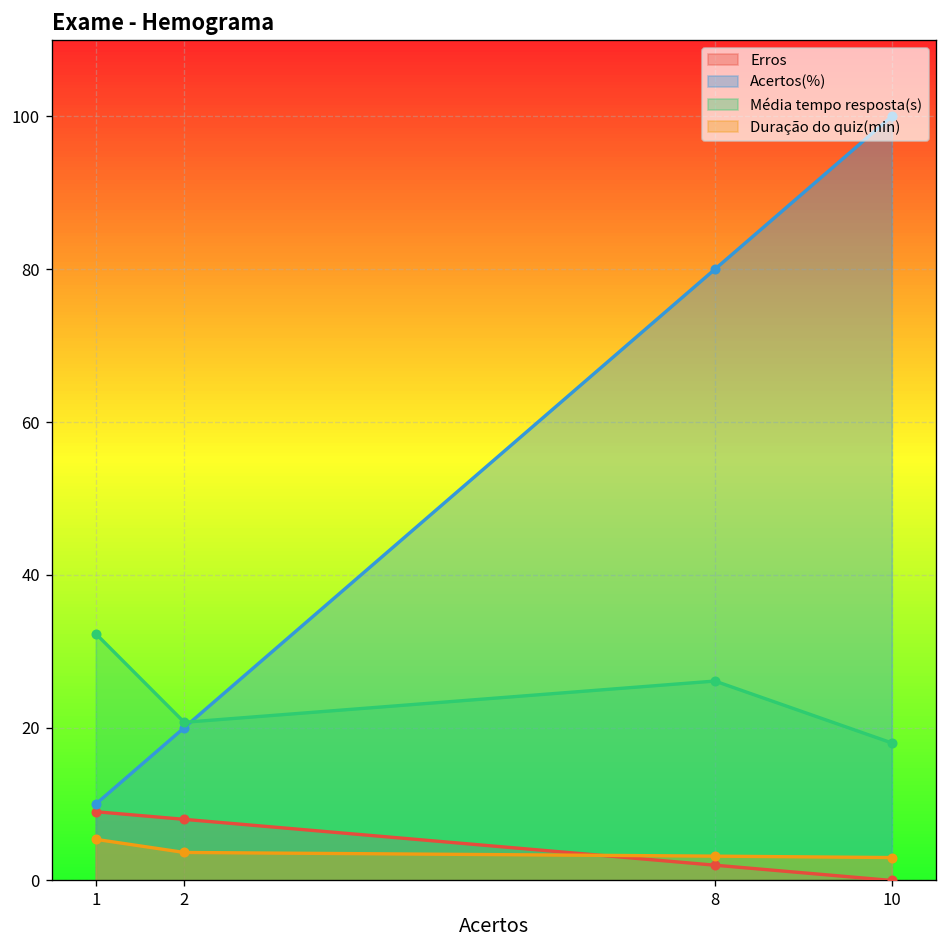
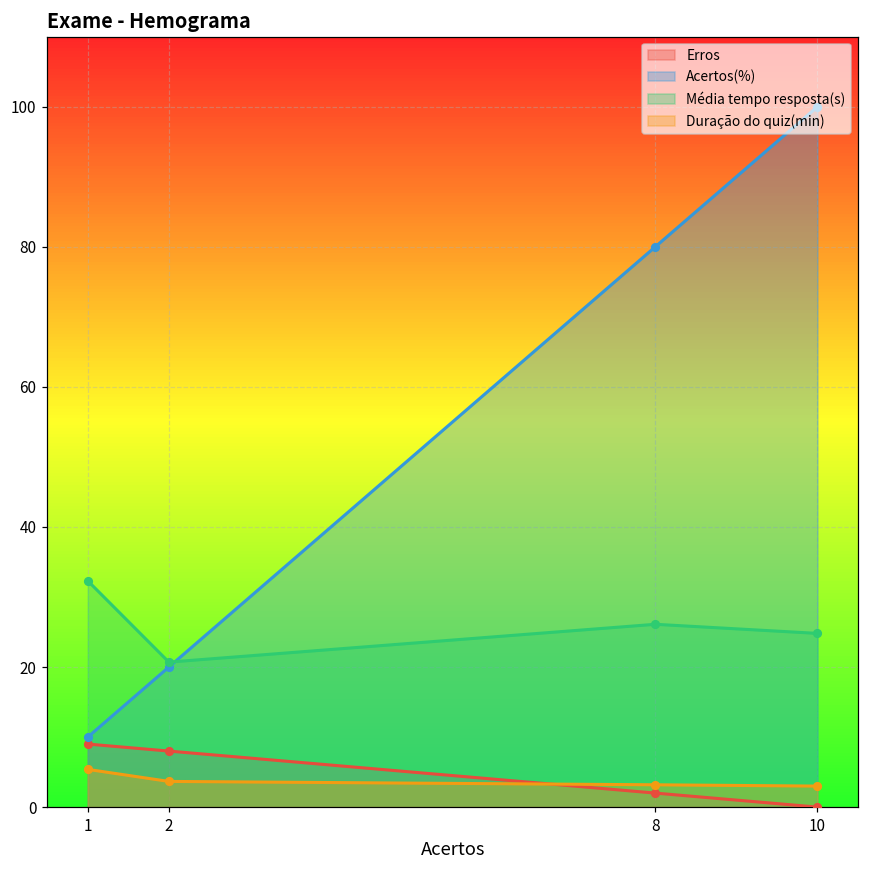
Média tempo resposta(s), 10: 18 -> 25
